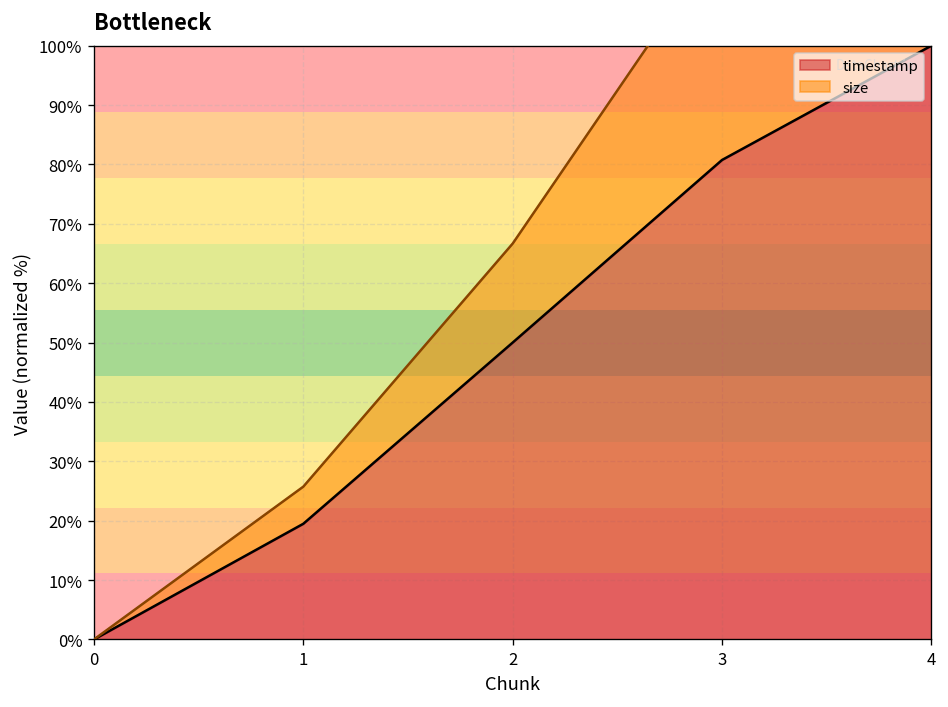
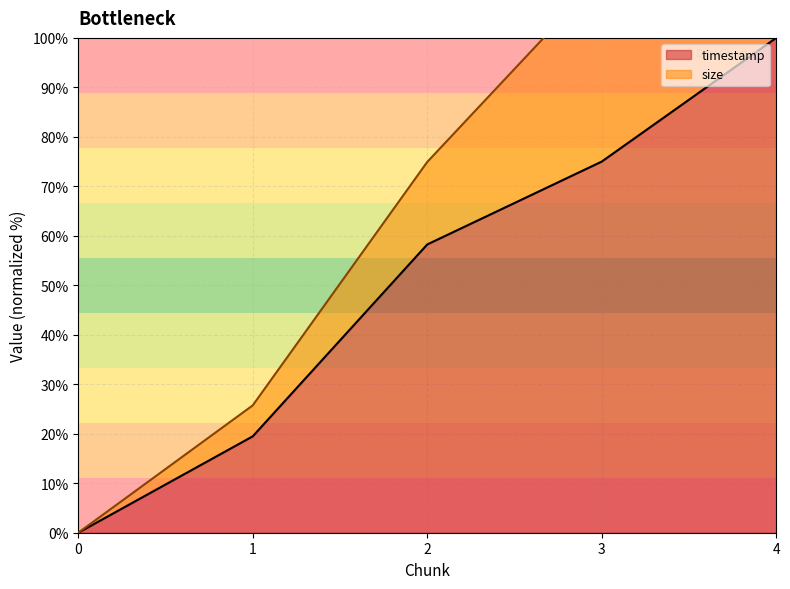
timestamp, 2: 50% -> 58%
timestamp, 3: 81% -> 75%
